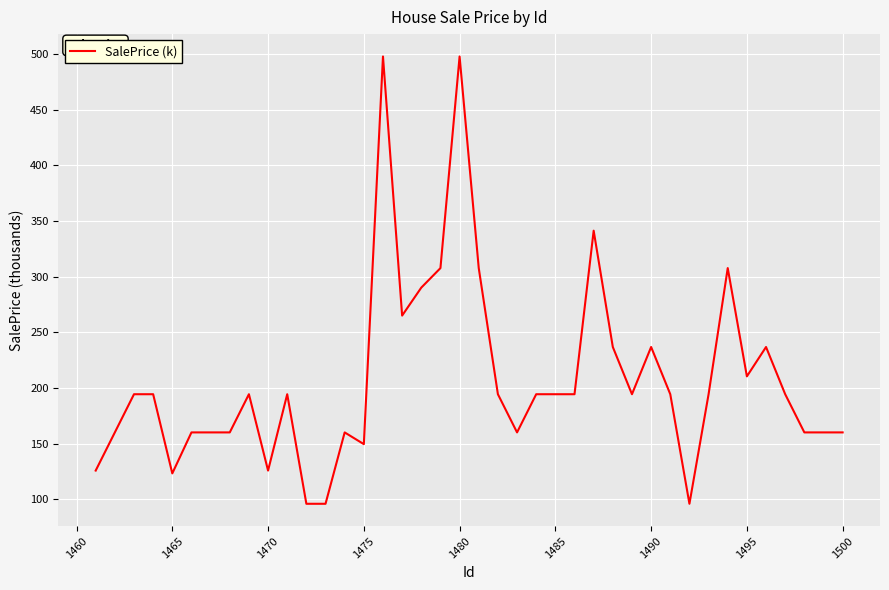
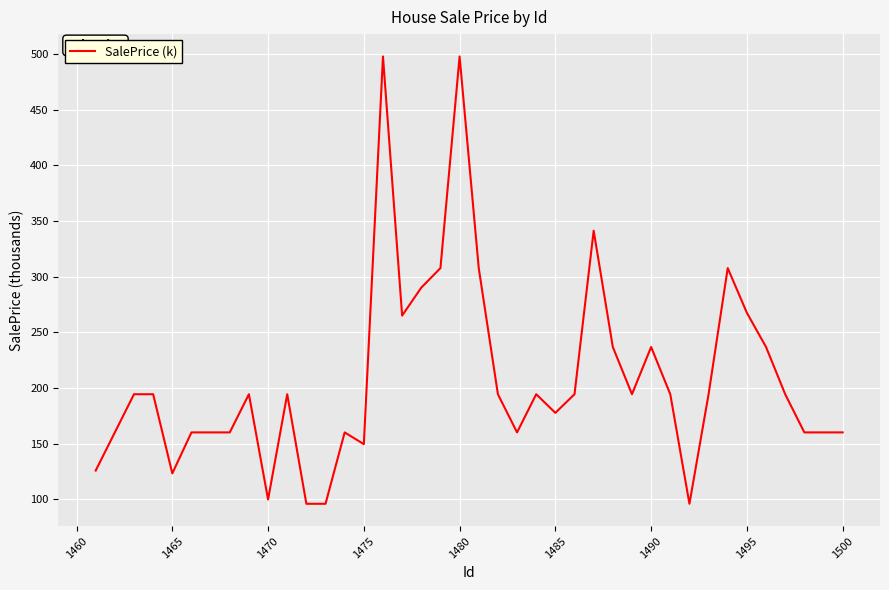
1470: 126 -> 100
1485: 194 -> 178
1495: 210 -> 267
